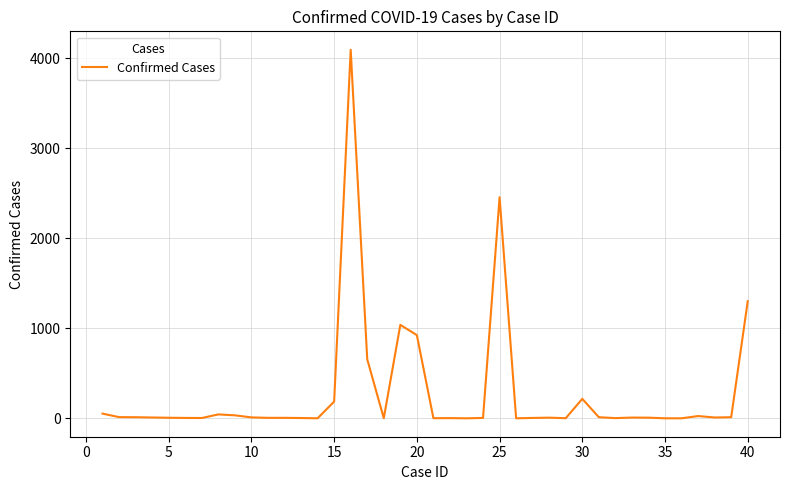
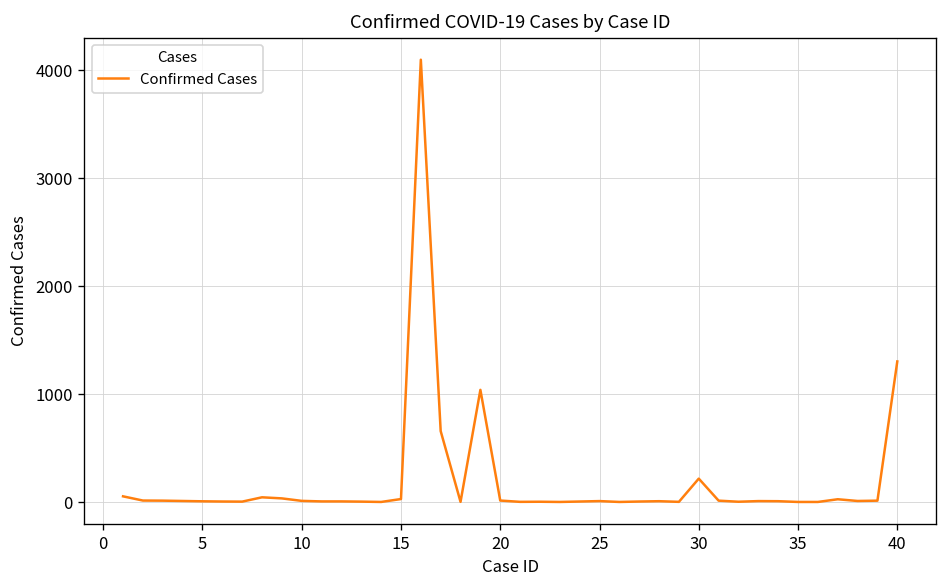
15: 200 -> 0
20: 900 -> 0
25: 2500 -> 0
